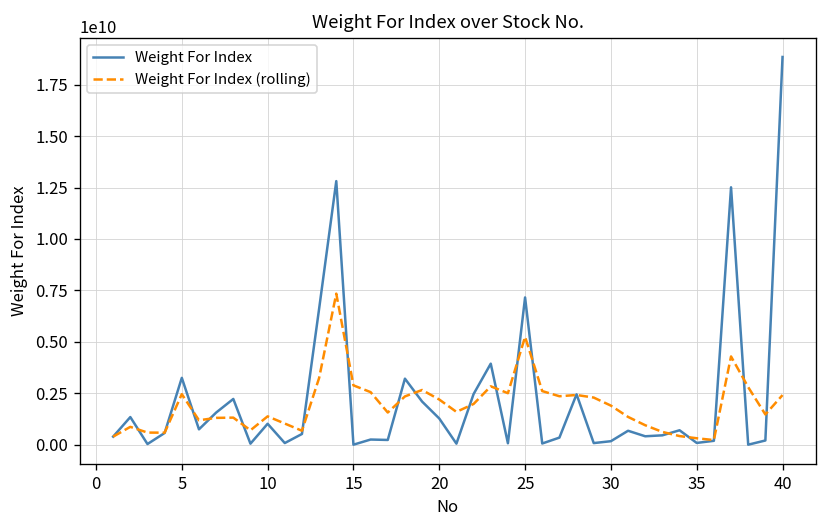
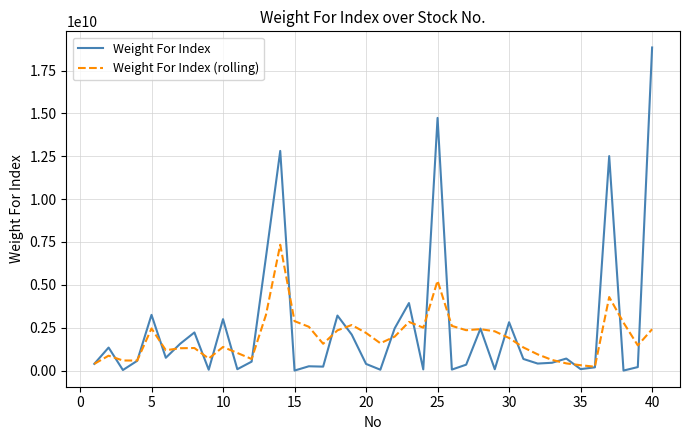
Weight For Index, 10: 1000000000 -> 3000000000
Weight For Index, 20: 1300000000 -> 400000000
Weight For Index, 25: 7200000000 -> 14700000000
Weight For Index, 30: 200000000 -> 2800000000
